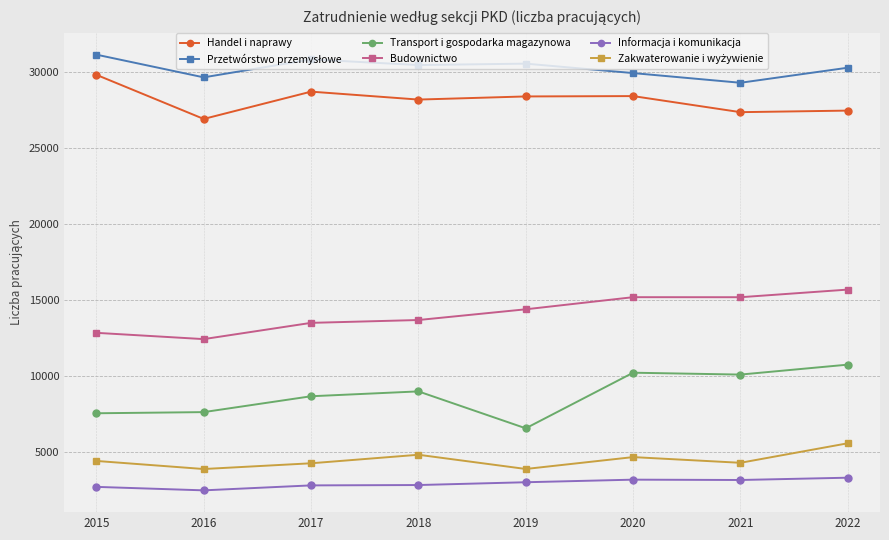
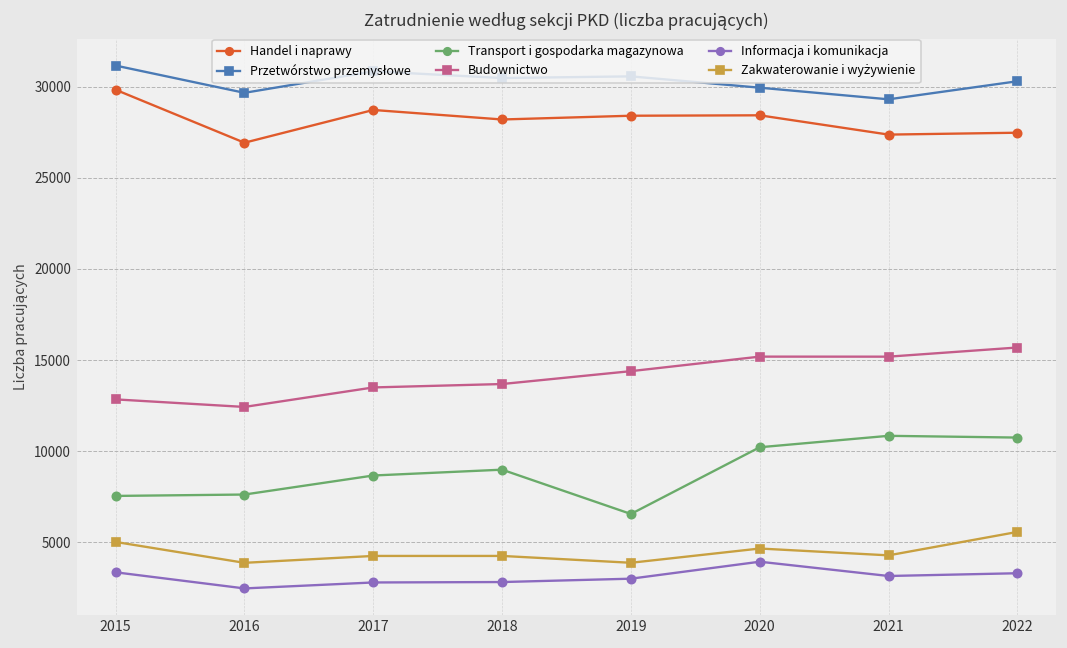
Informacja i komunikacja, 2015: 2700 -> 3400
Zakwaterowanie i wyżywienie, 2015: 4400 -> 5000
Zakwaterowanie i wyżywienie, 2018: 4800 -> 4300
Informacja i komunikacja, 2020: 3200 -> 3900
Transport i gospodarka magazynowa, 2021: 10100 -> 10800
